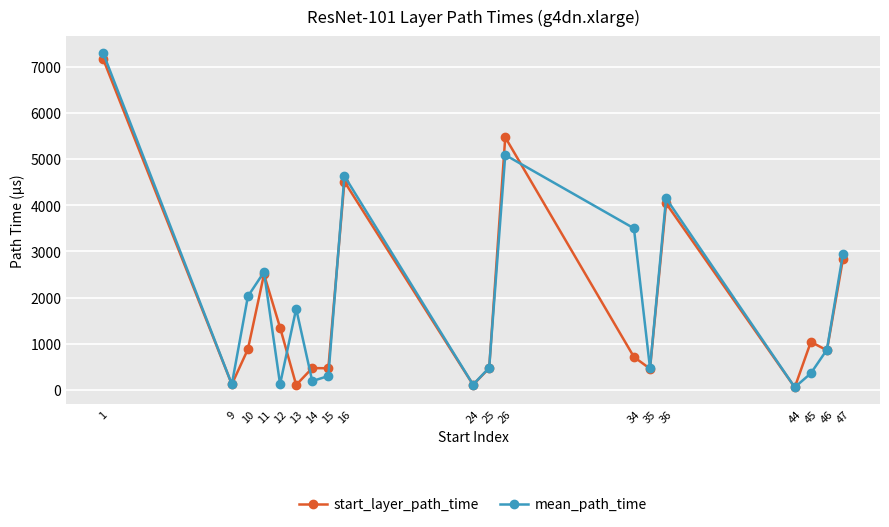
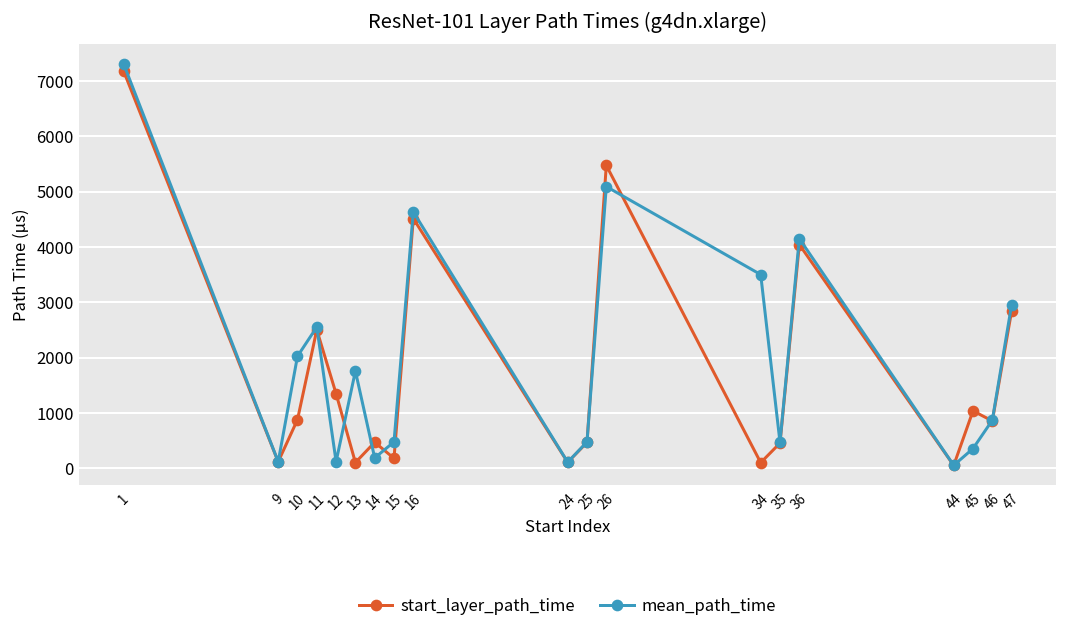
start_layer_path_time, 15: 500 -> 200
mean_path_time, 15: 300 -> 500
start_layer_path_time, 34: 700 -> 100
